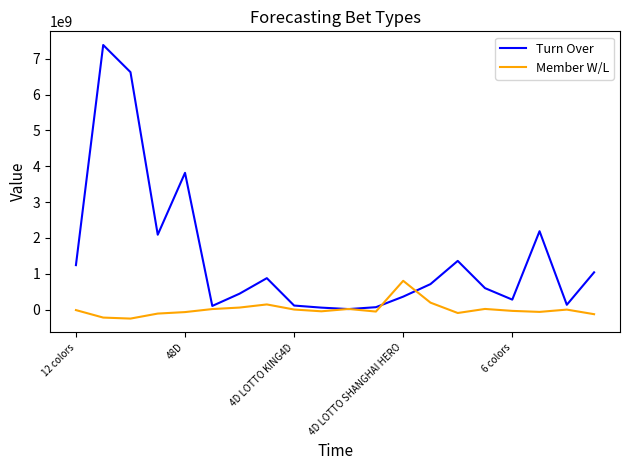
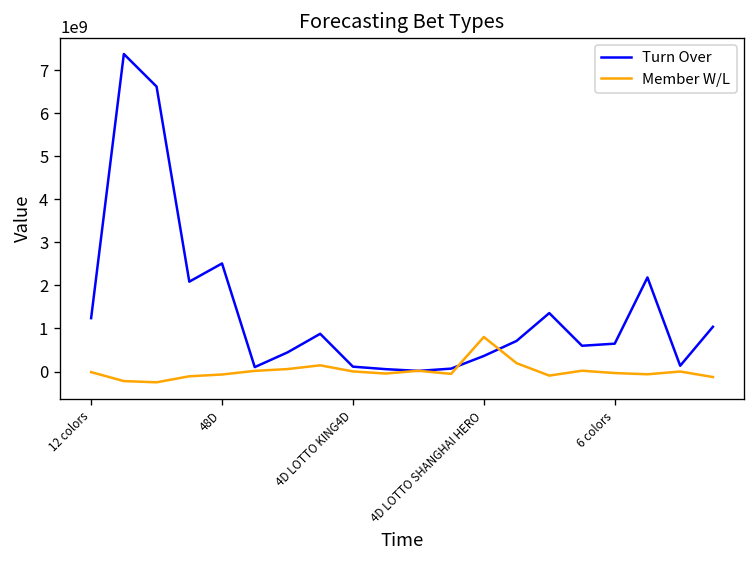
Turn Over, 48D: 3800000000 -> 2500000000
Turn Over, 6 colors: 300000000 -> 600000000
